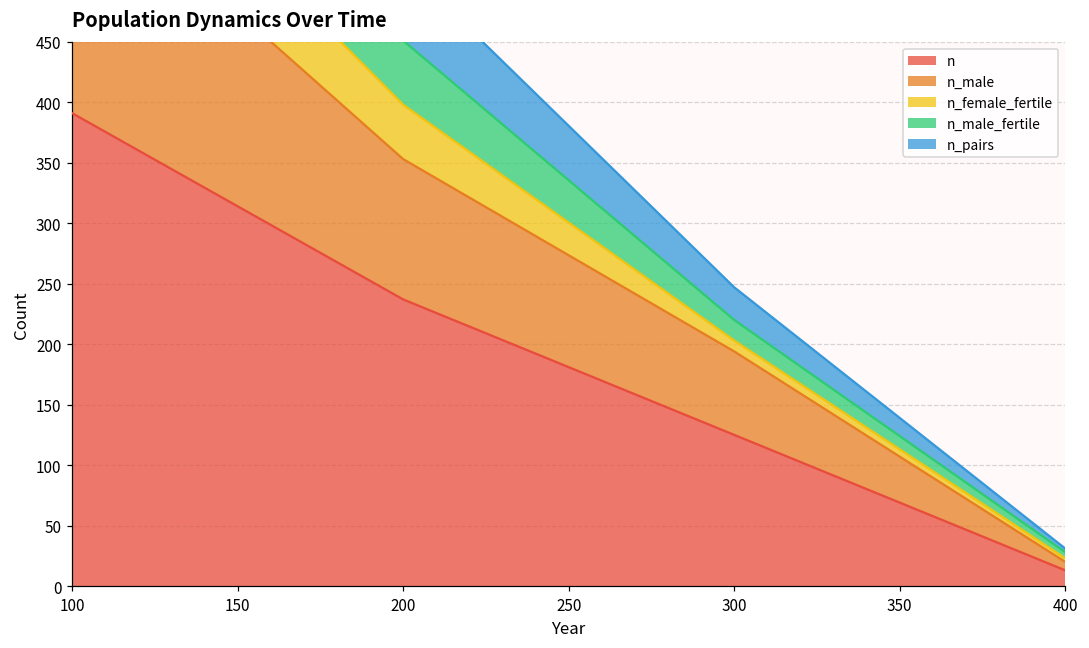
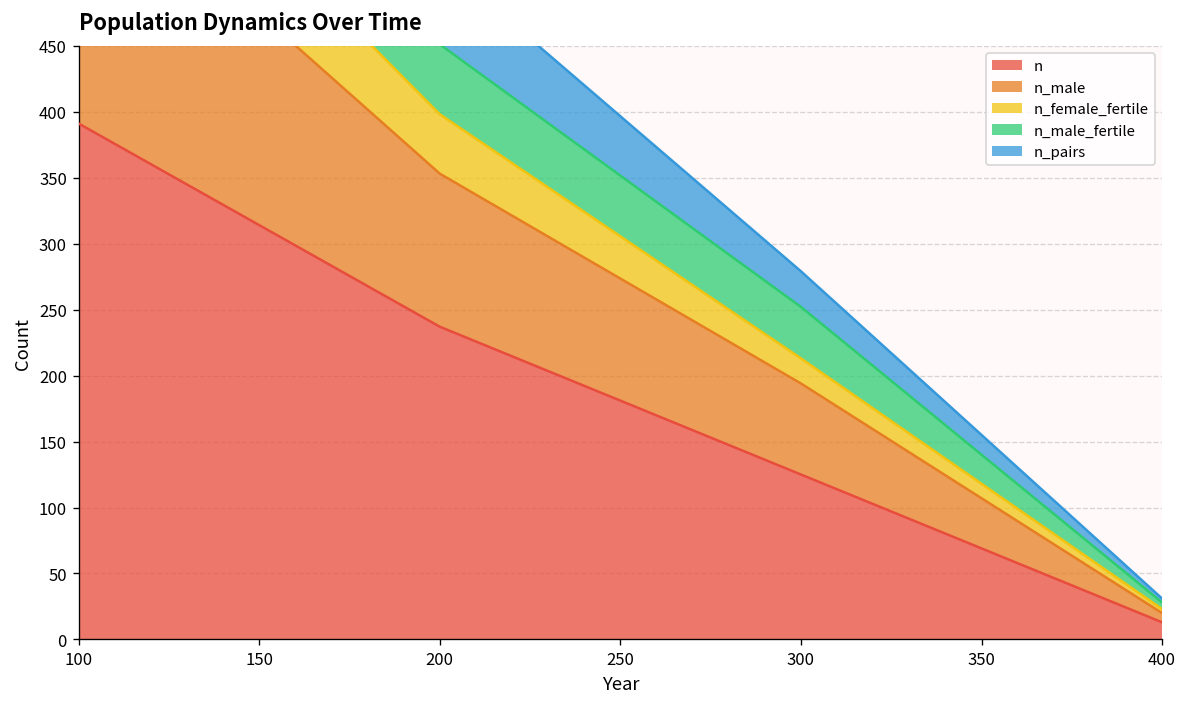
n_female_fertile, 300: 9 -> 19
n_male_fertile, 300: 17 -> 39
